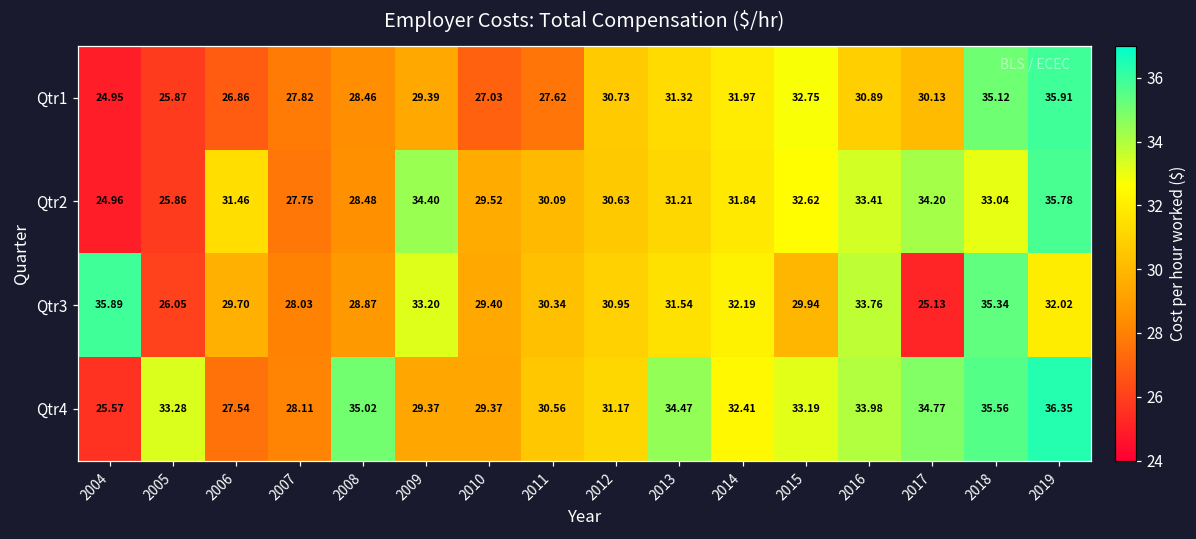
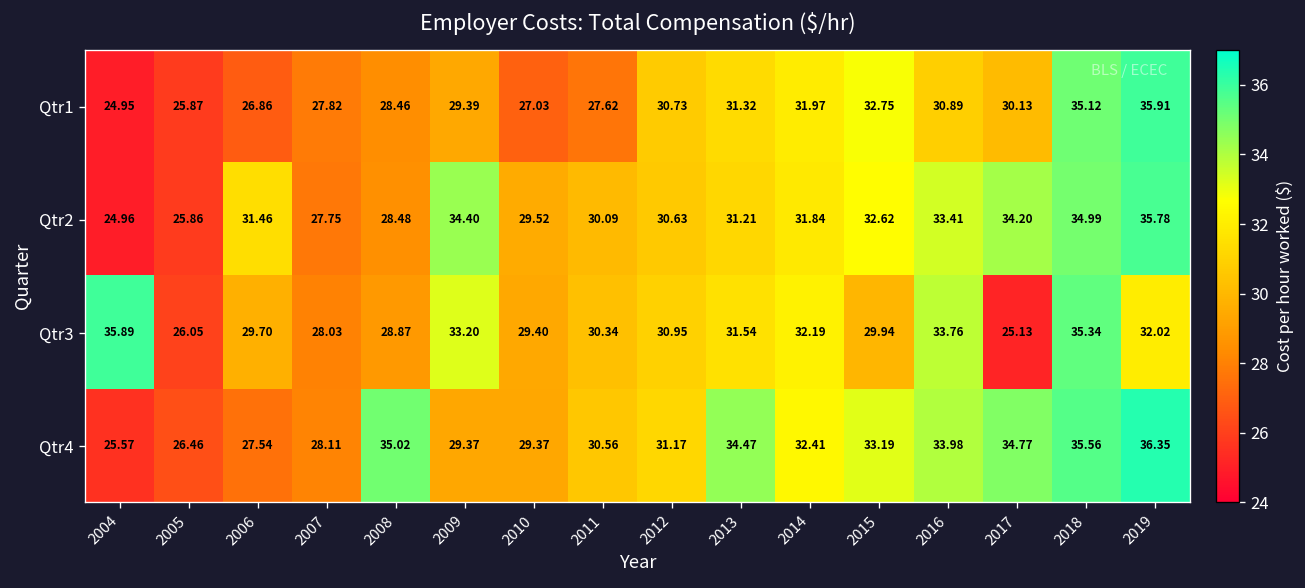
Qtr2, 2018: 33.04 -> 34.99
Qtr4, 2005: 33.28 -> 26.46
